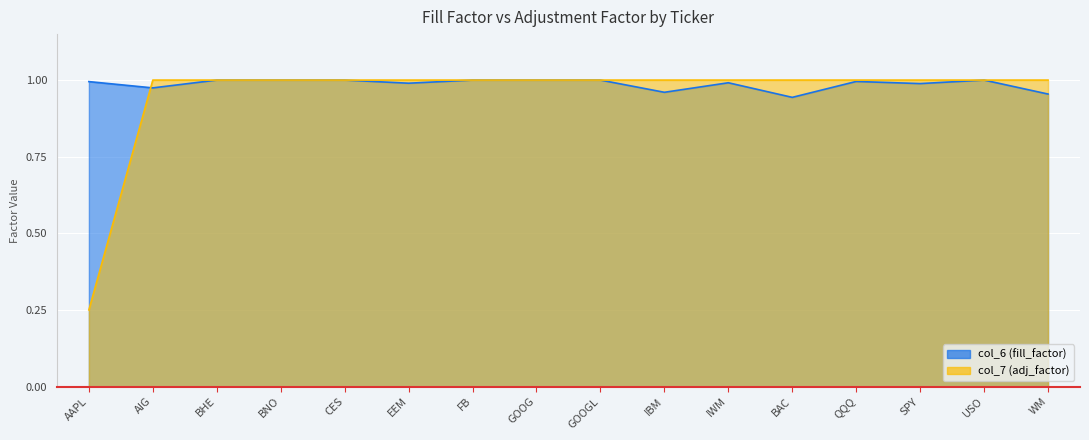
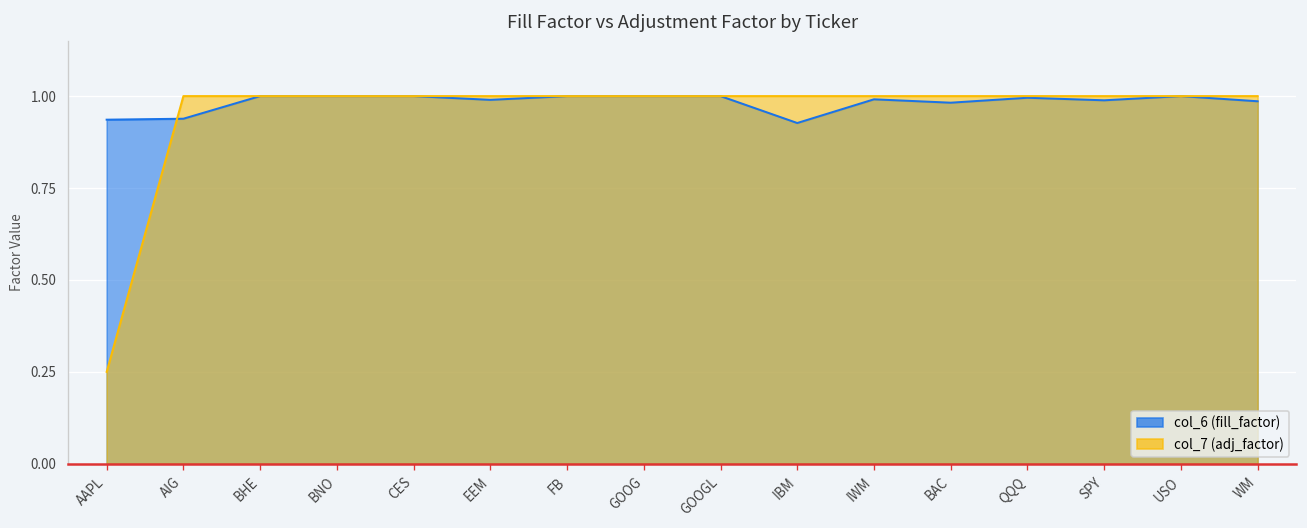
col_6 (fill_factor), AAPL: 0.99 -> 0.94
col_6 (fill_factor), AIG: 0.97 -> 0.94
col_6 (fill_factor), IBM: 0.96 -> 0.93
col_6 (fill_factor), BAC: 0.94 -> 0.98
col_6 (fill_factor), WM: 0.95 -> 0.99
